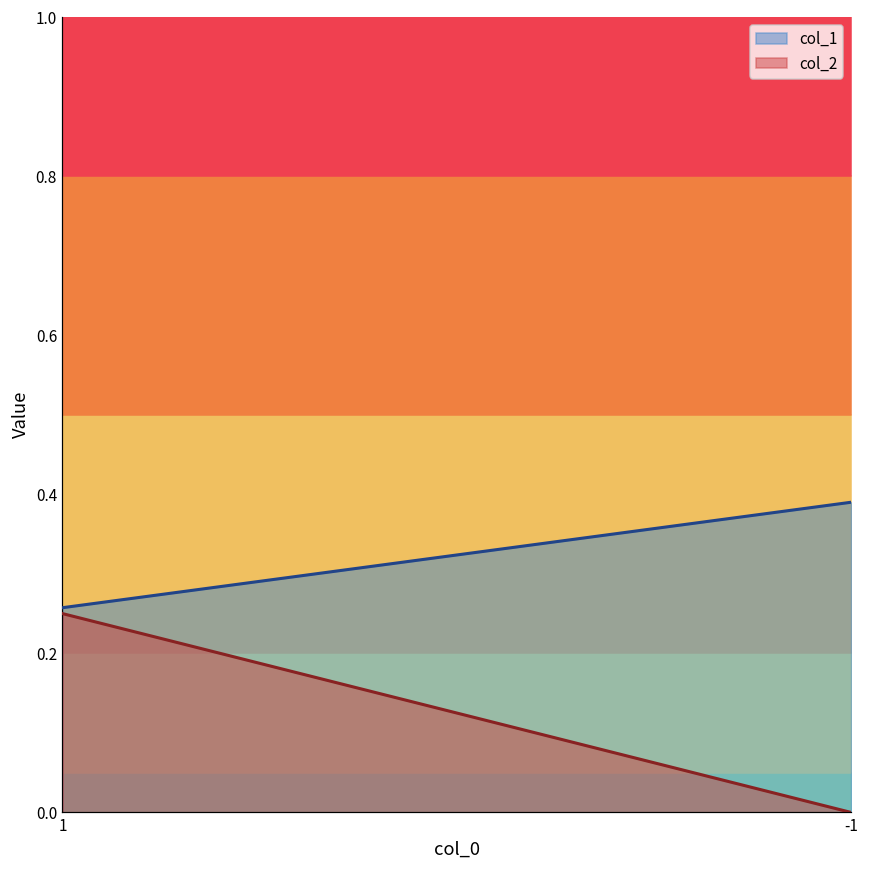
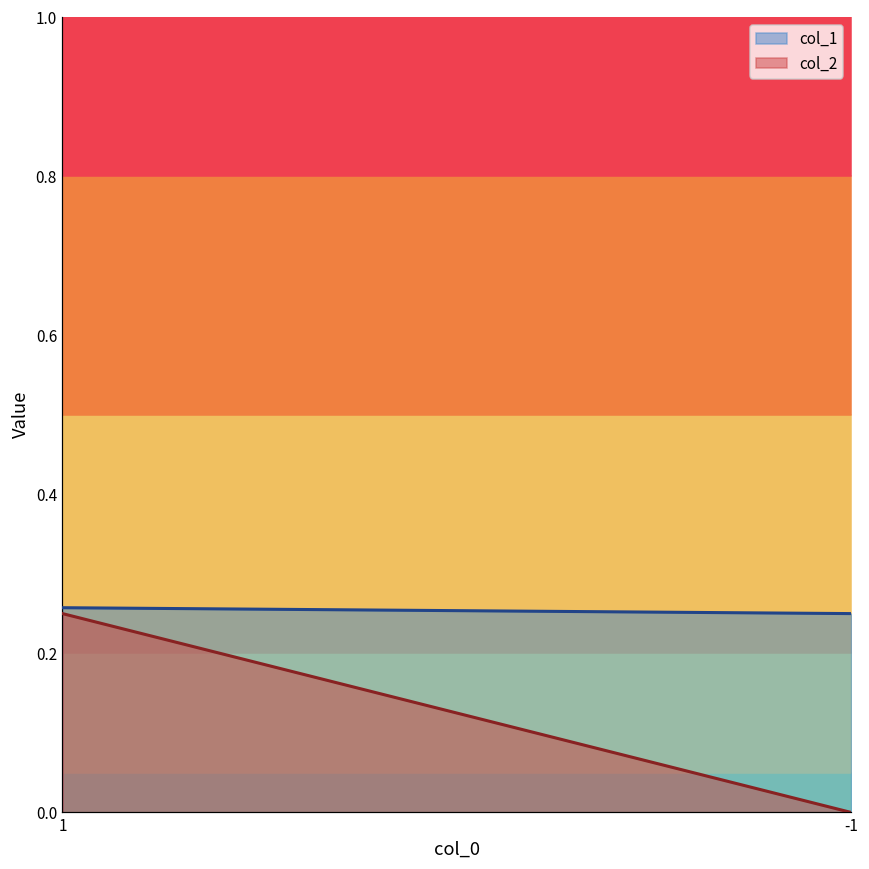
col_1, -1: 0.39 -> 0.25
